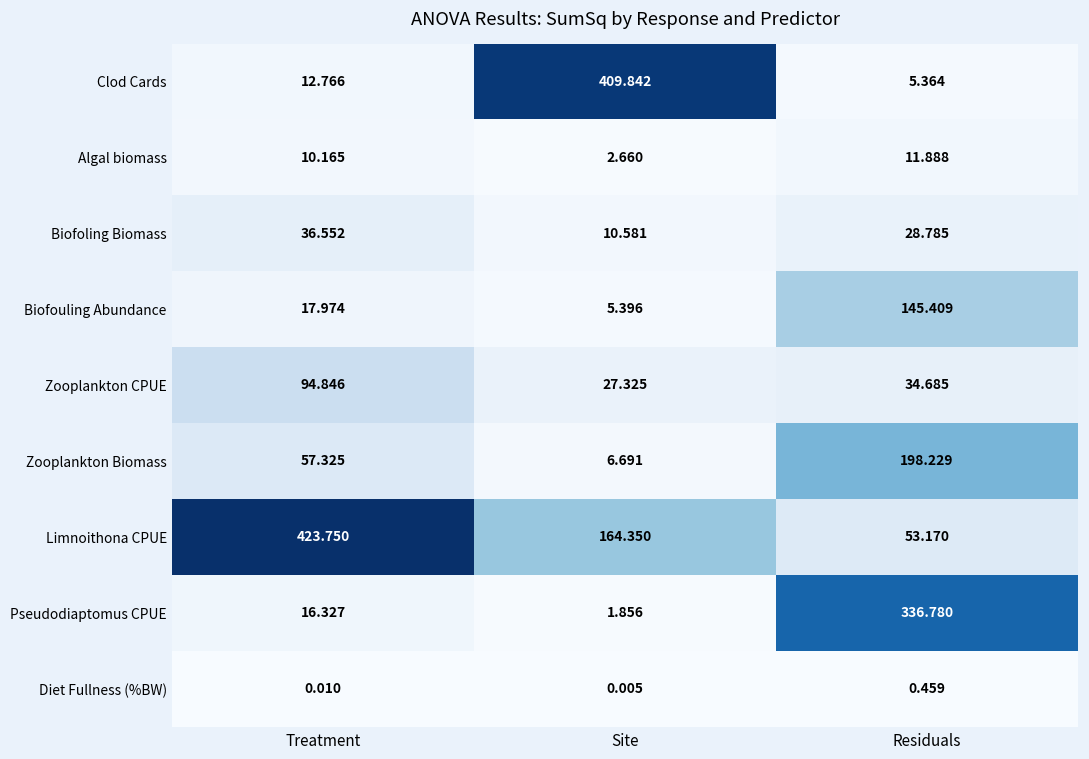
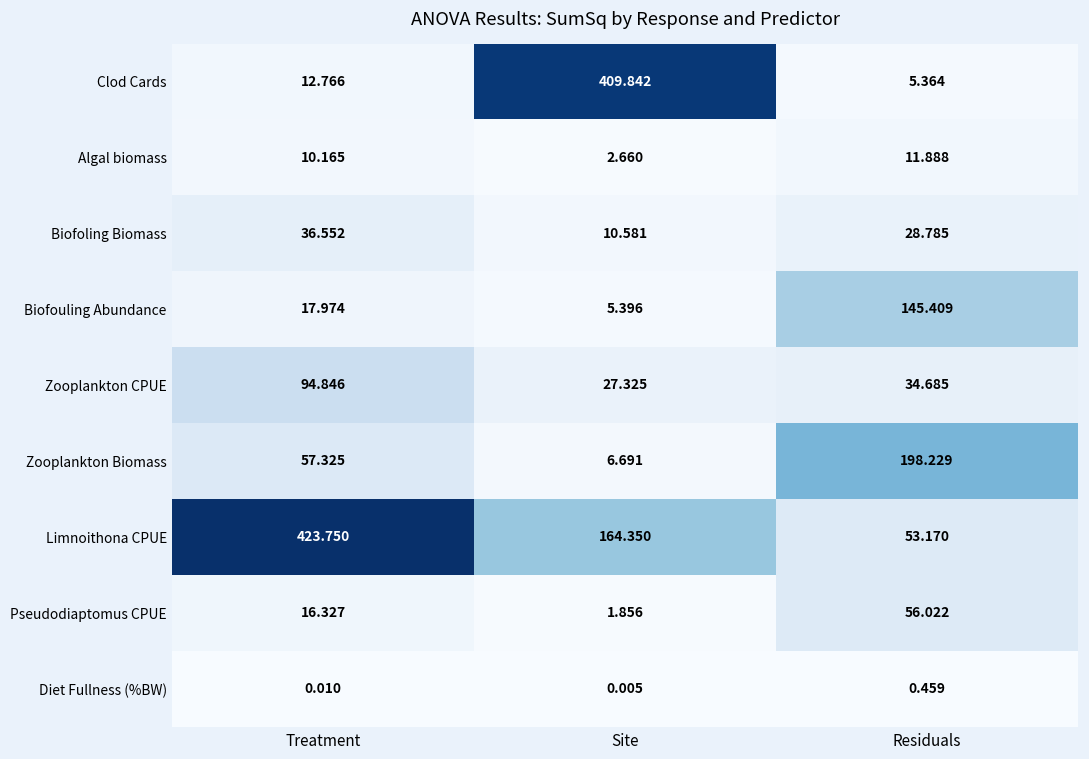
Pseudodiaptomus CPUE, Residuals: 336.780 -> 56.022
